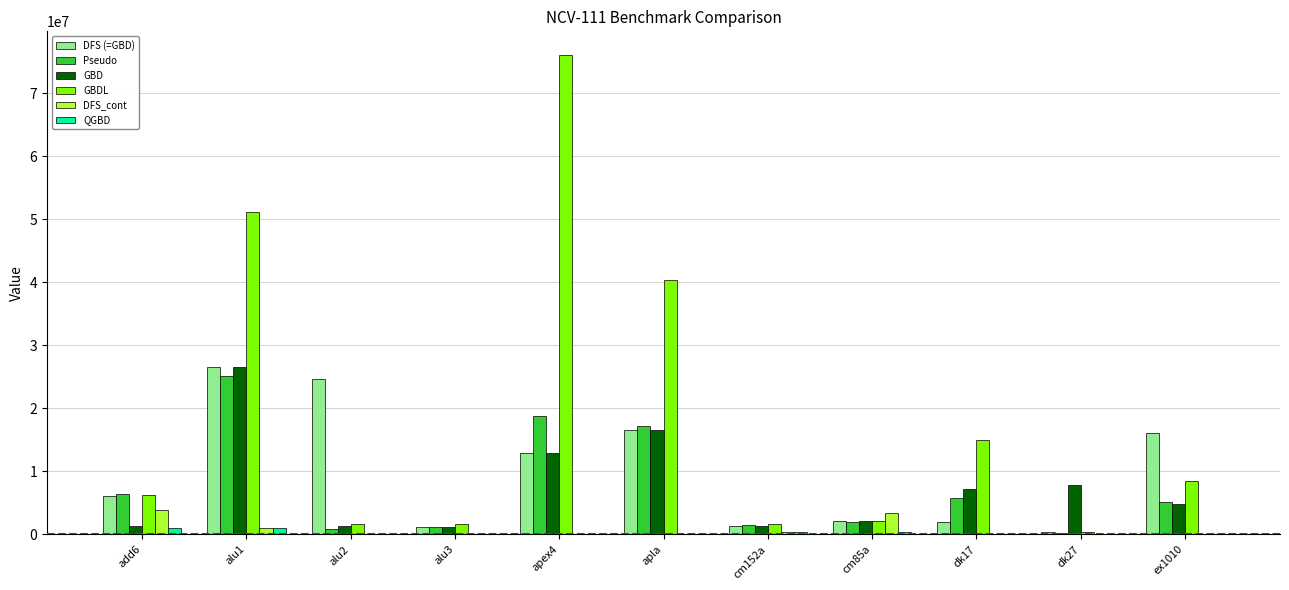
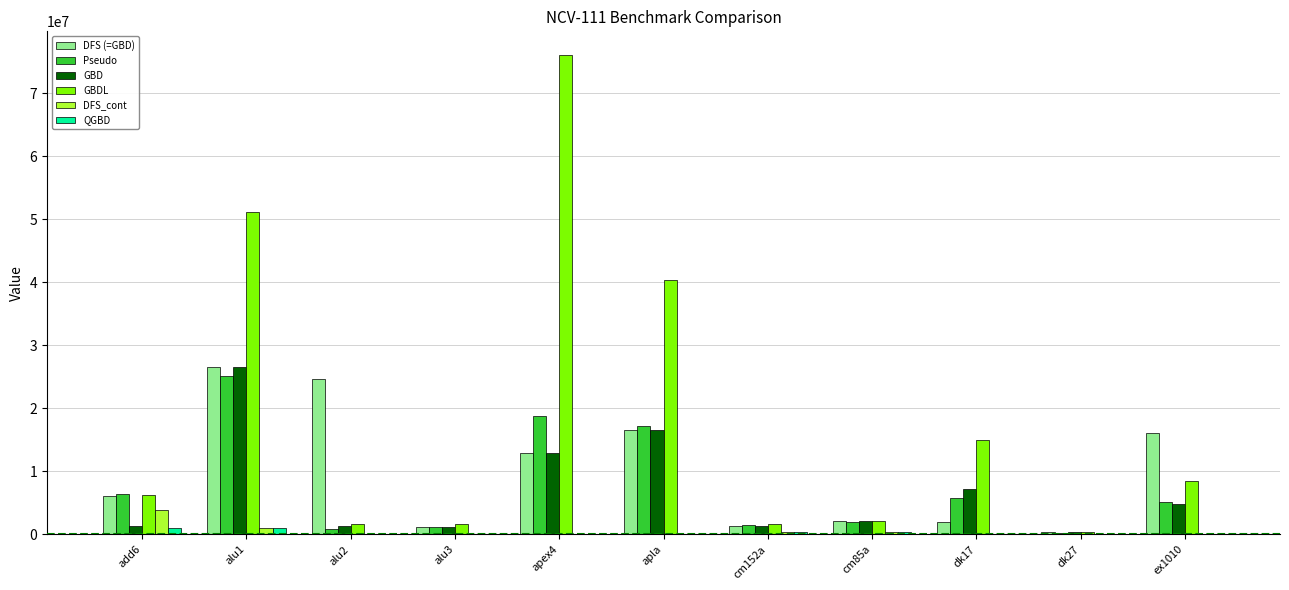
DFS_cont, cm85a: 3000000 -> 0
GBD, dk27: 8000000 -> 0
